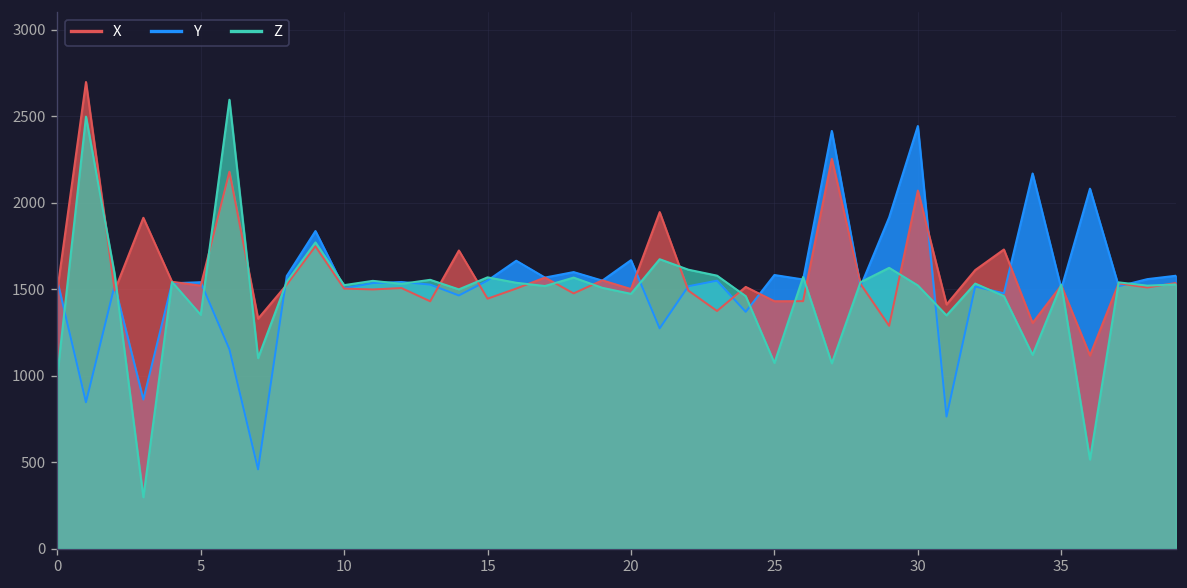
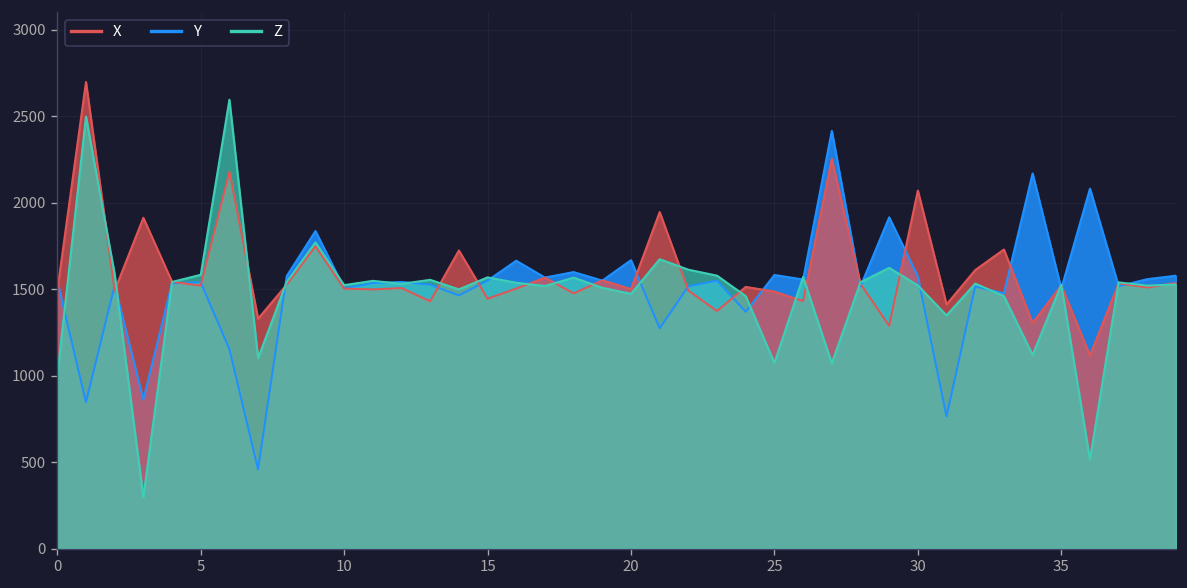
Z, 5: 1350 -> 1580
X, 25: 1430 -> 1490
Y, 30: 2440 -> 1580
